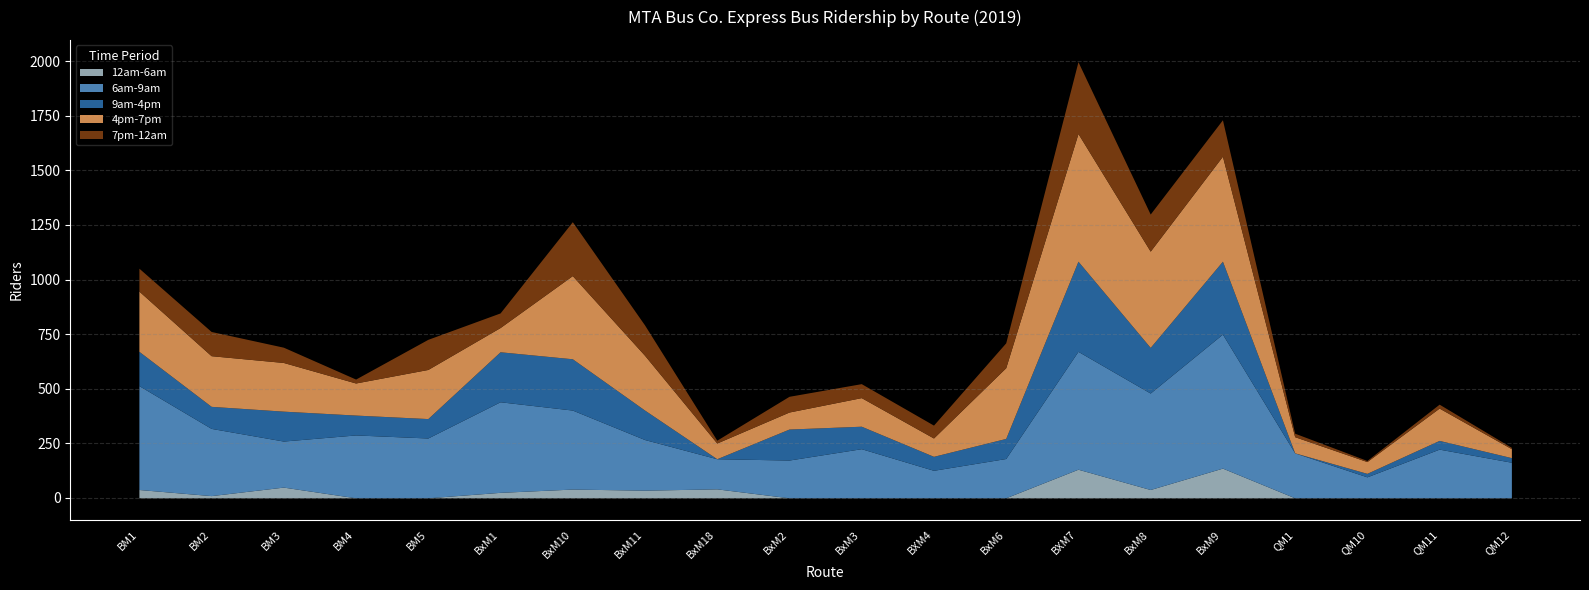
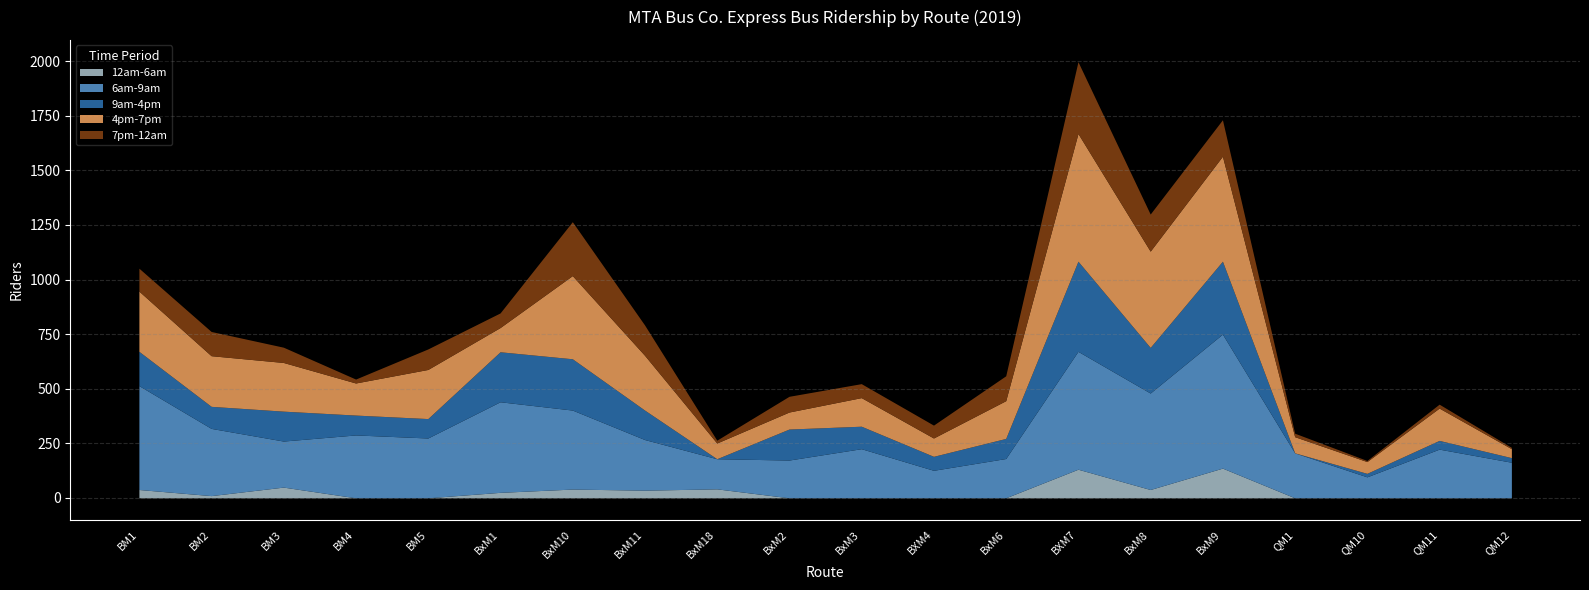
7pm-12am, BM5: 140 -> 90
4pm-7pm, BxM6: 320 -> 170
